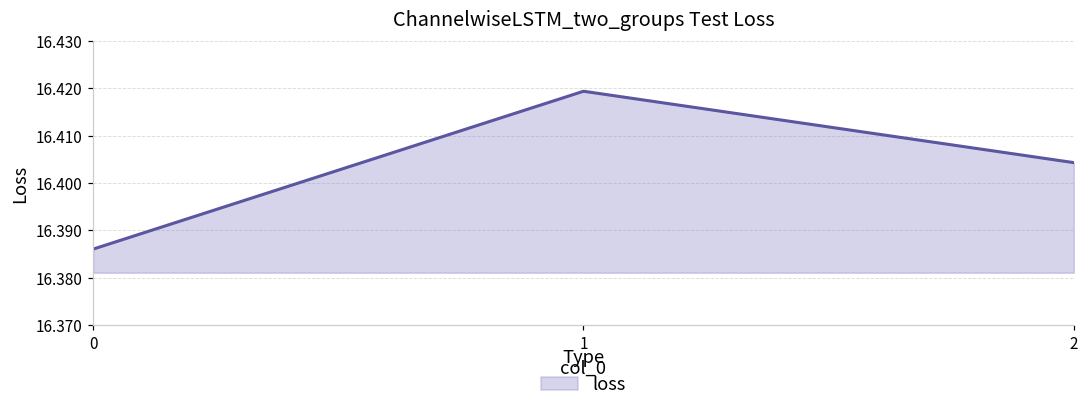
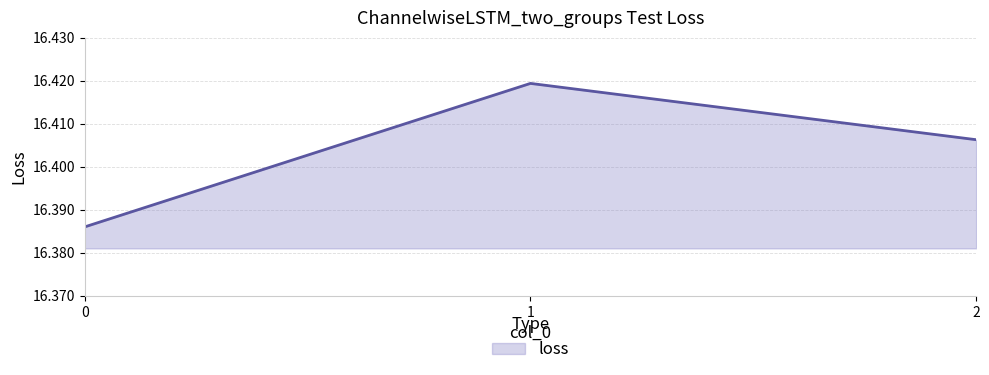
2: 16.404 -> 16.406
